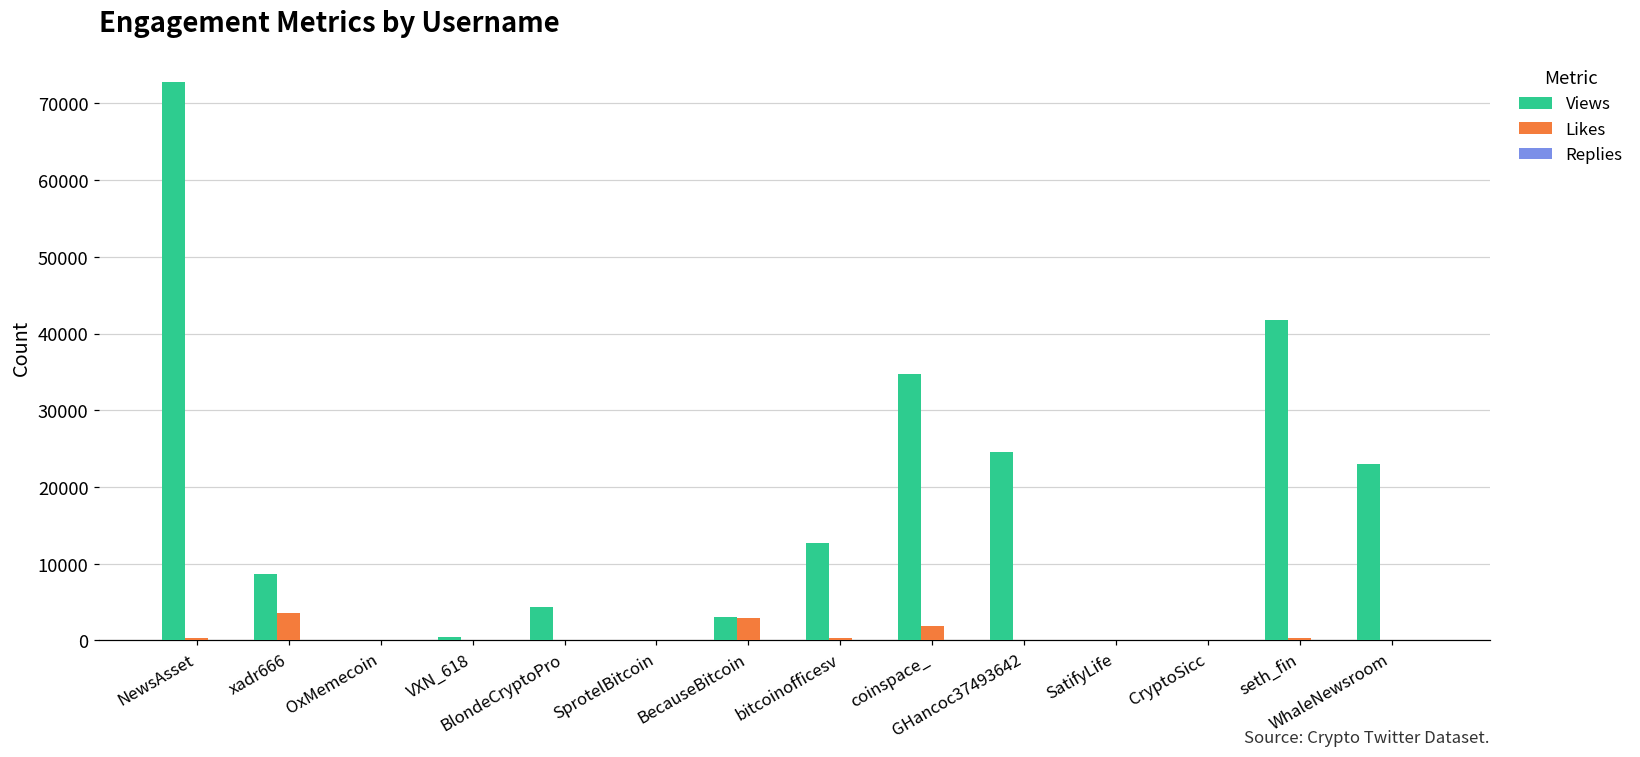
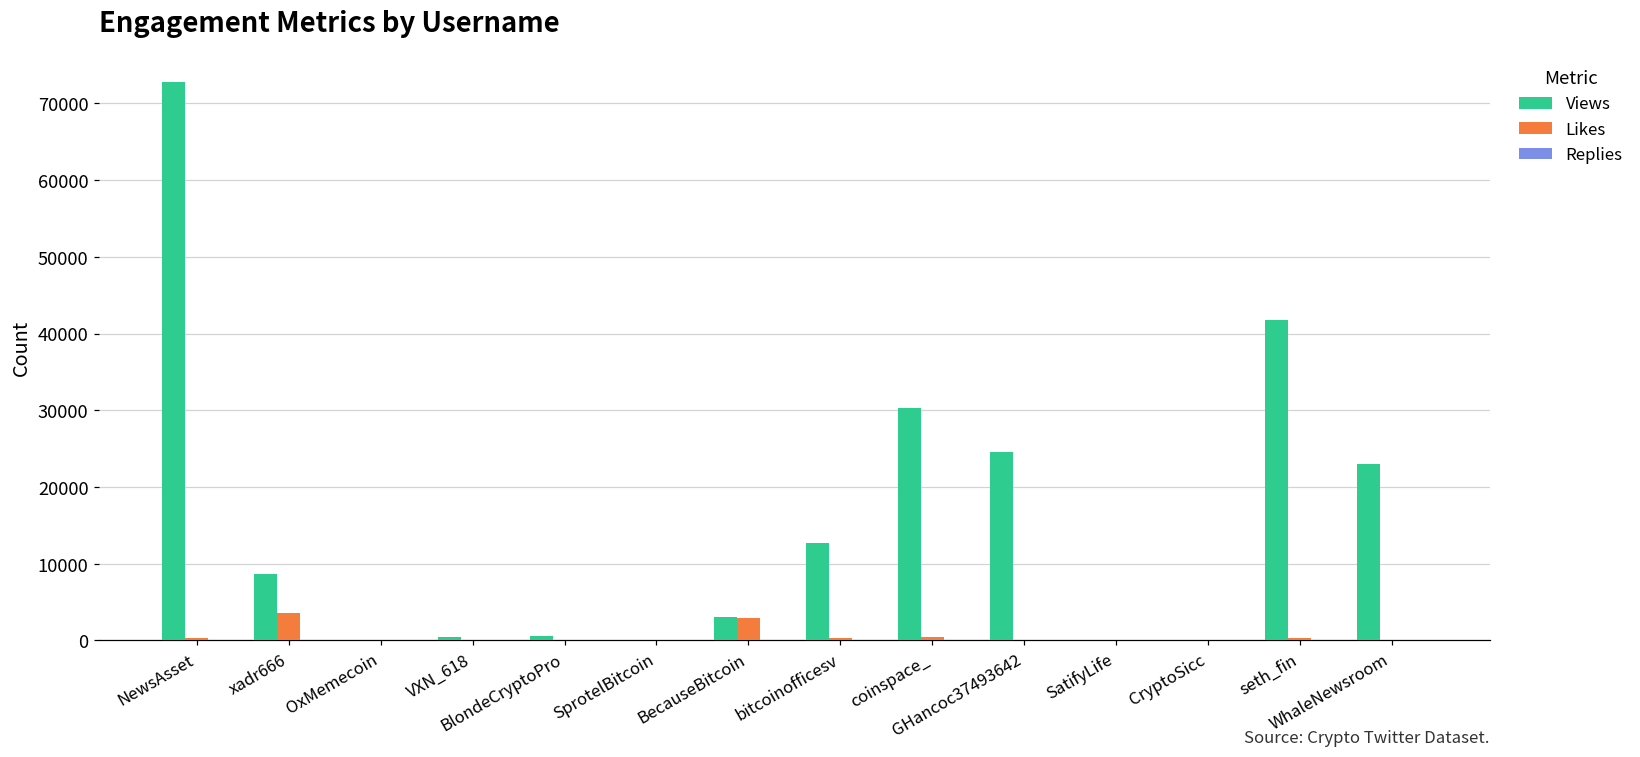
Views, BlondeCryptoPro: 4000 -> 1000
Views, coinspace_: 35000 -> 30000
Likes, coinspace_: 2000 -> 0
